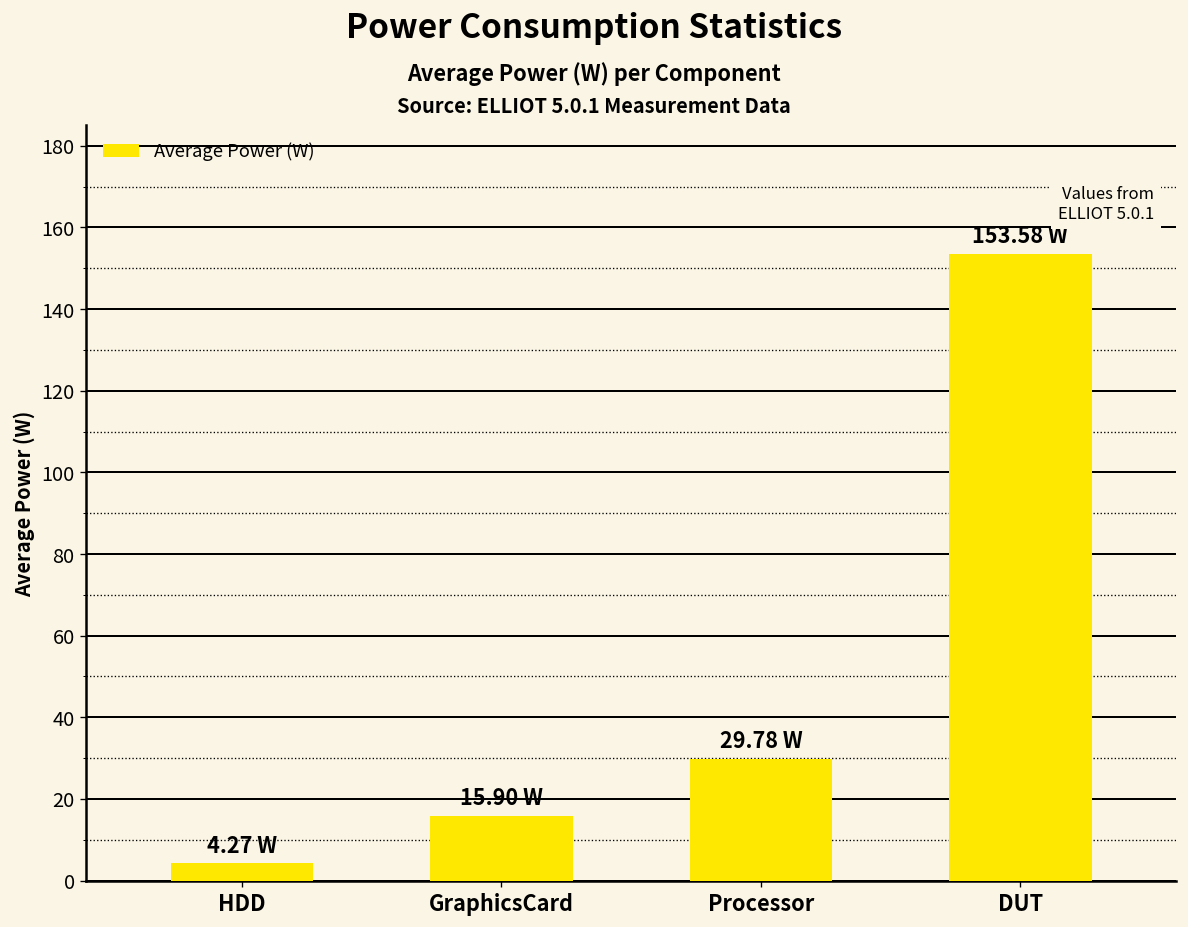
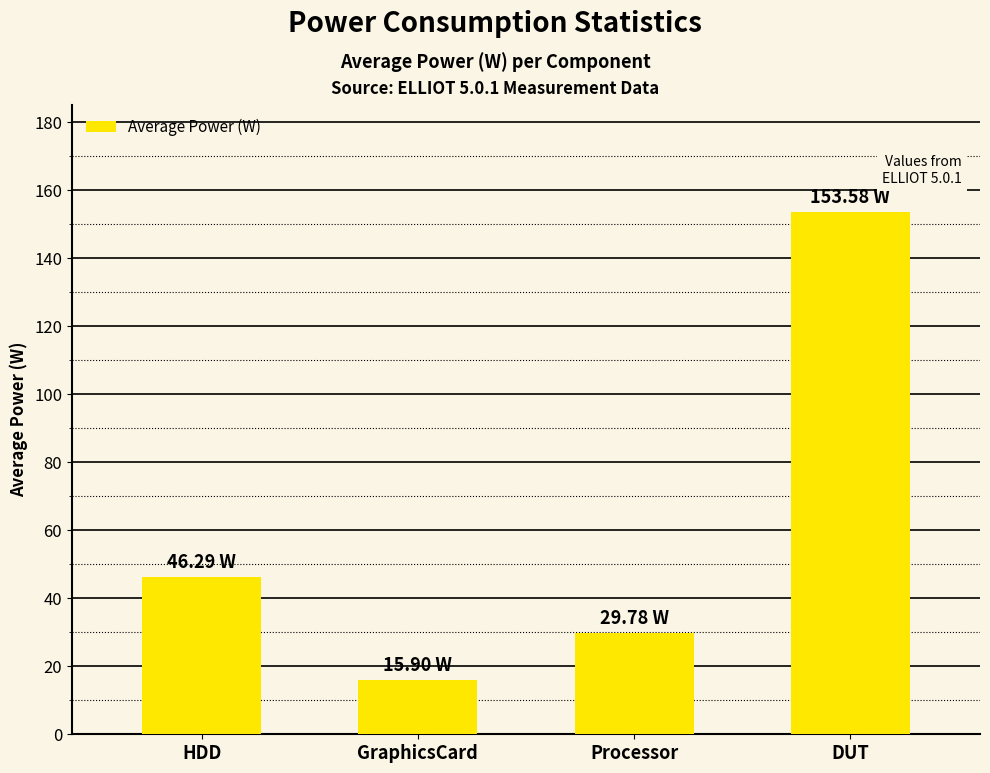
HDD: 4.27 -> 46.29
